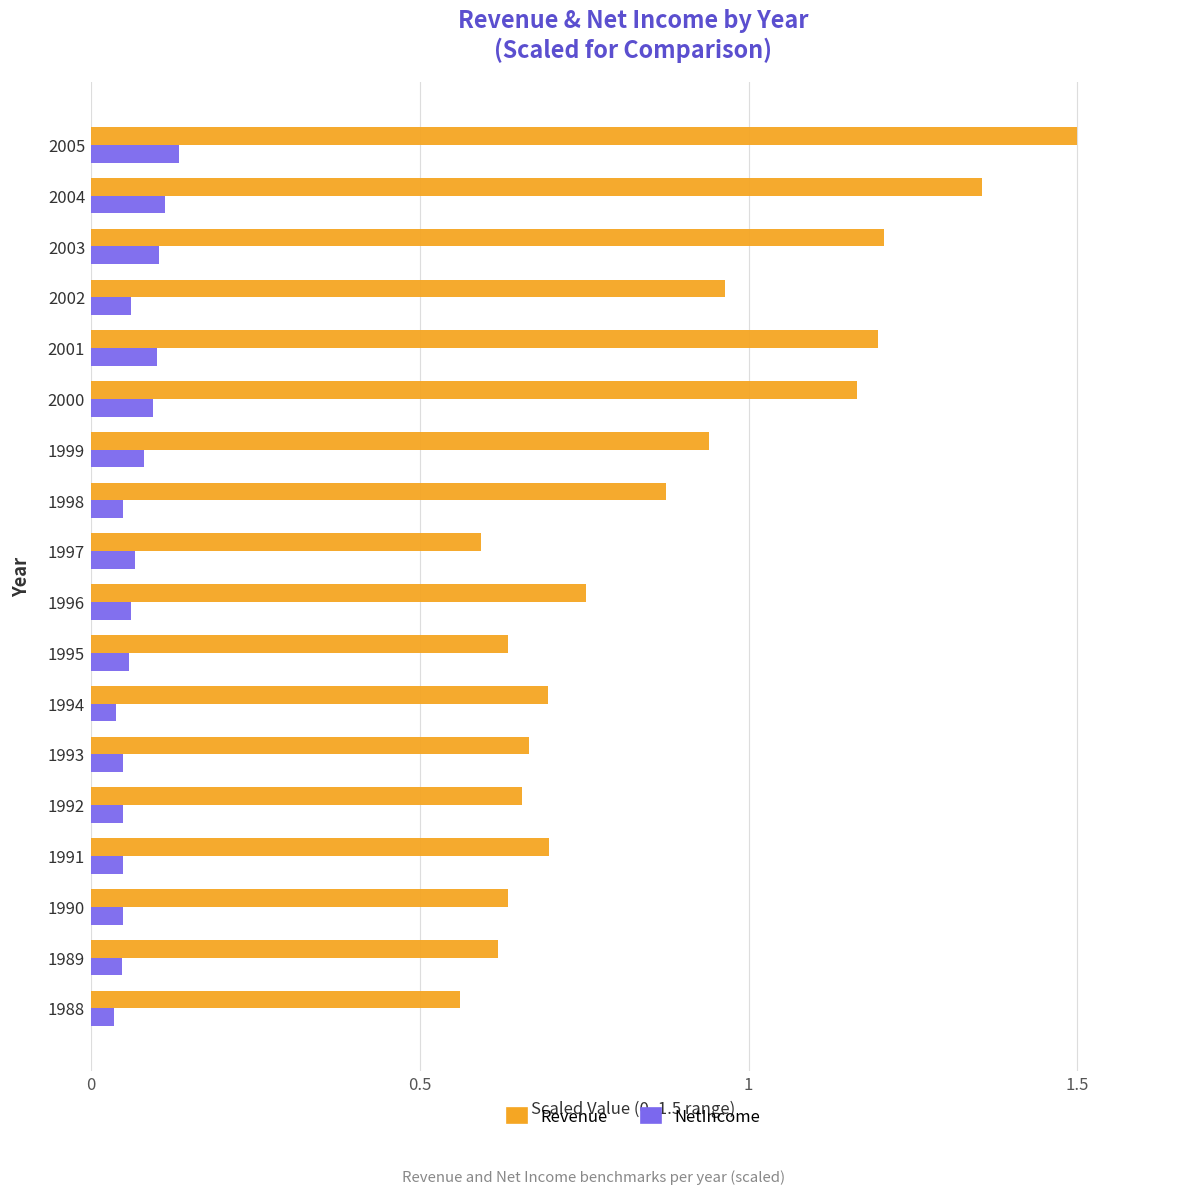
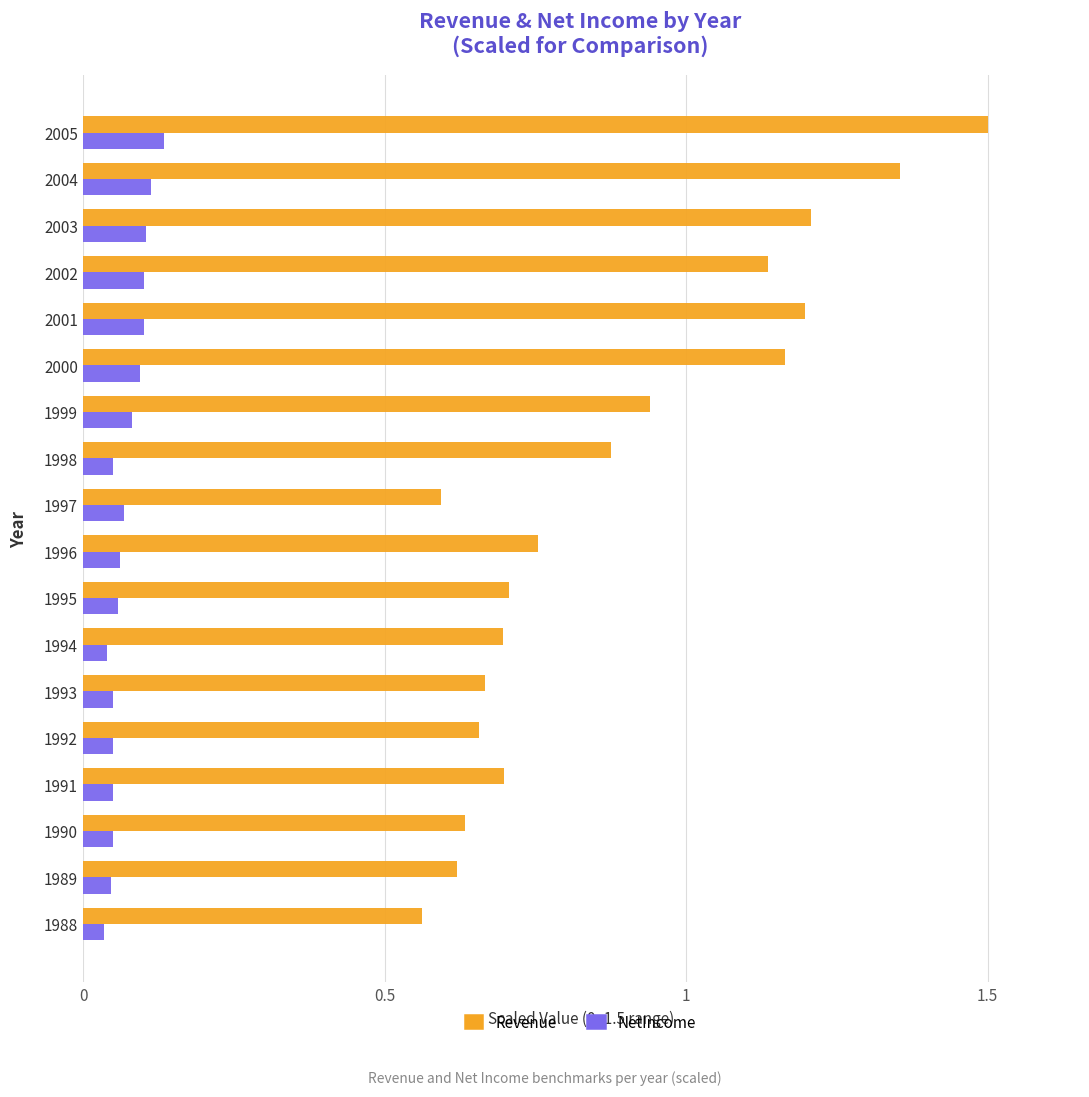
Revenue, 2002: 0.96 -> 1.14
NetIncome, 2002: 0.06 -> 0.10
Revenue, 1995: 0.63 -> 0.71
